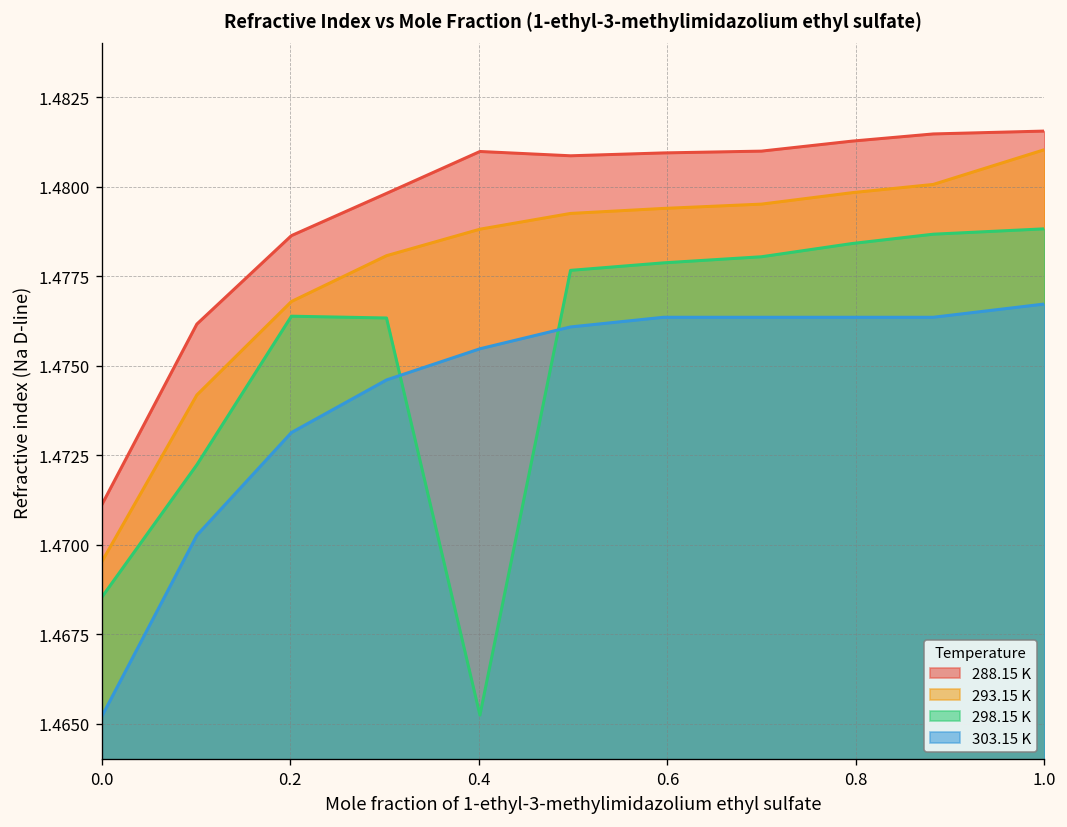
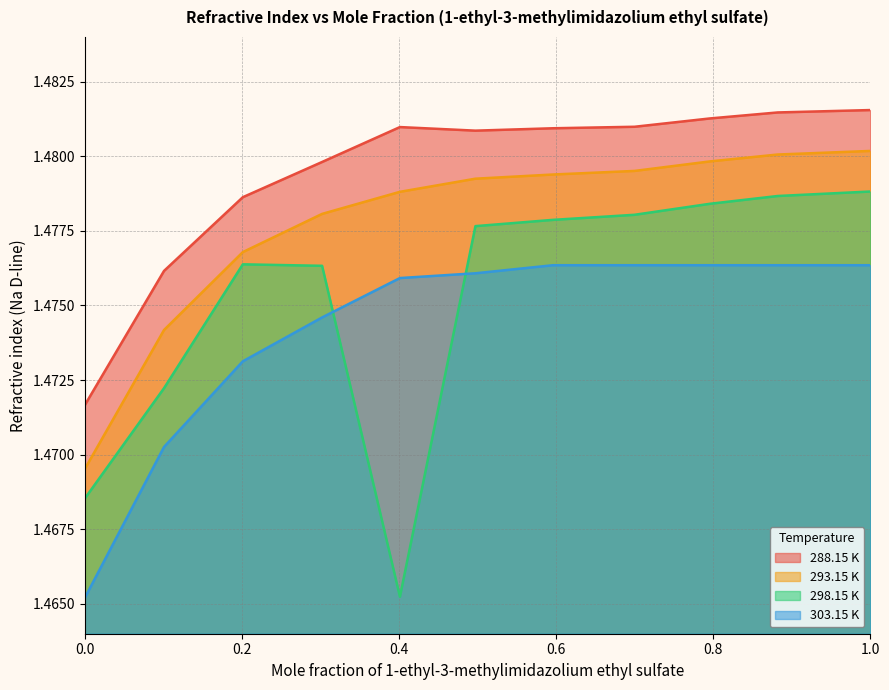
288.15 K, 0.0: 1.4711 -> 1.4717
303.15 K, 0.4: 1.4755 -> 1.4759
293.15 K, 1.0: 1.4810 -> 1.4802
303.15 K, 1.0: 1.4767 -> 1.4764
